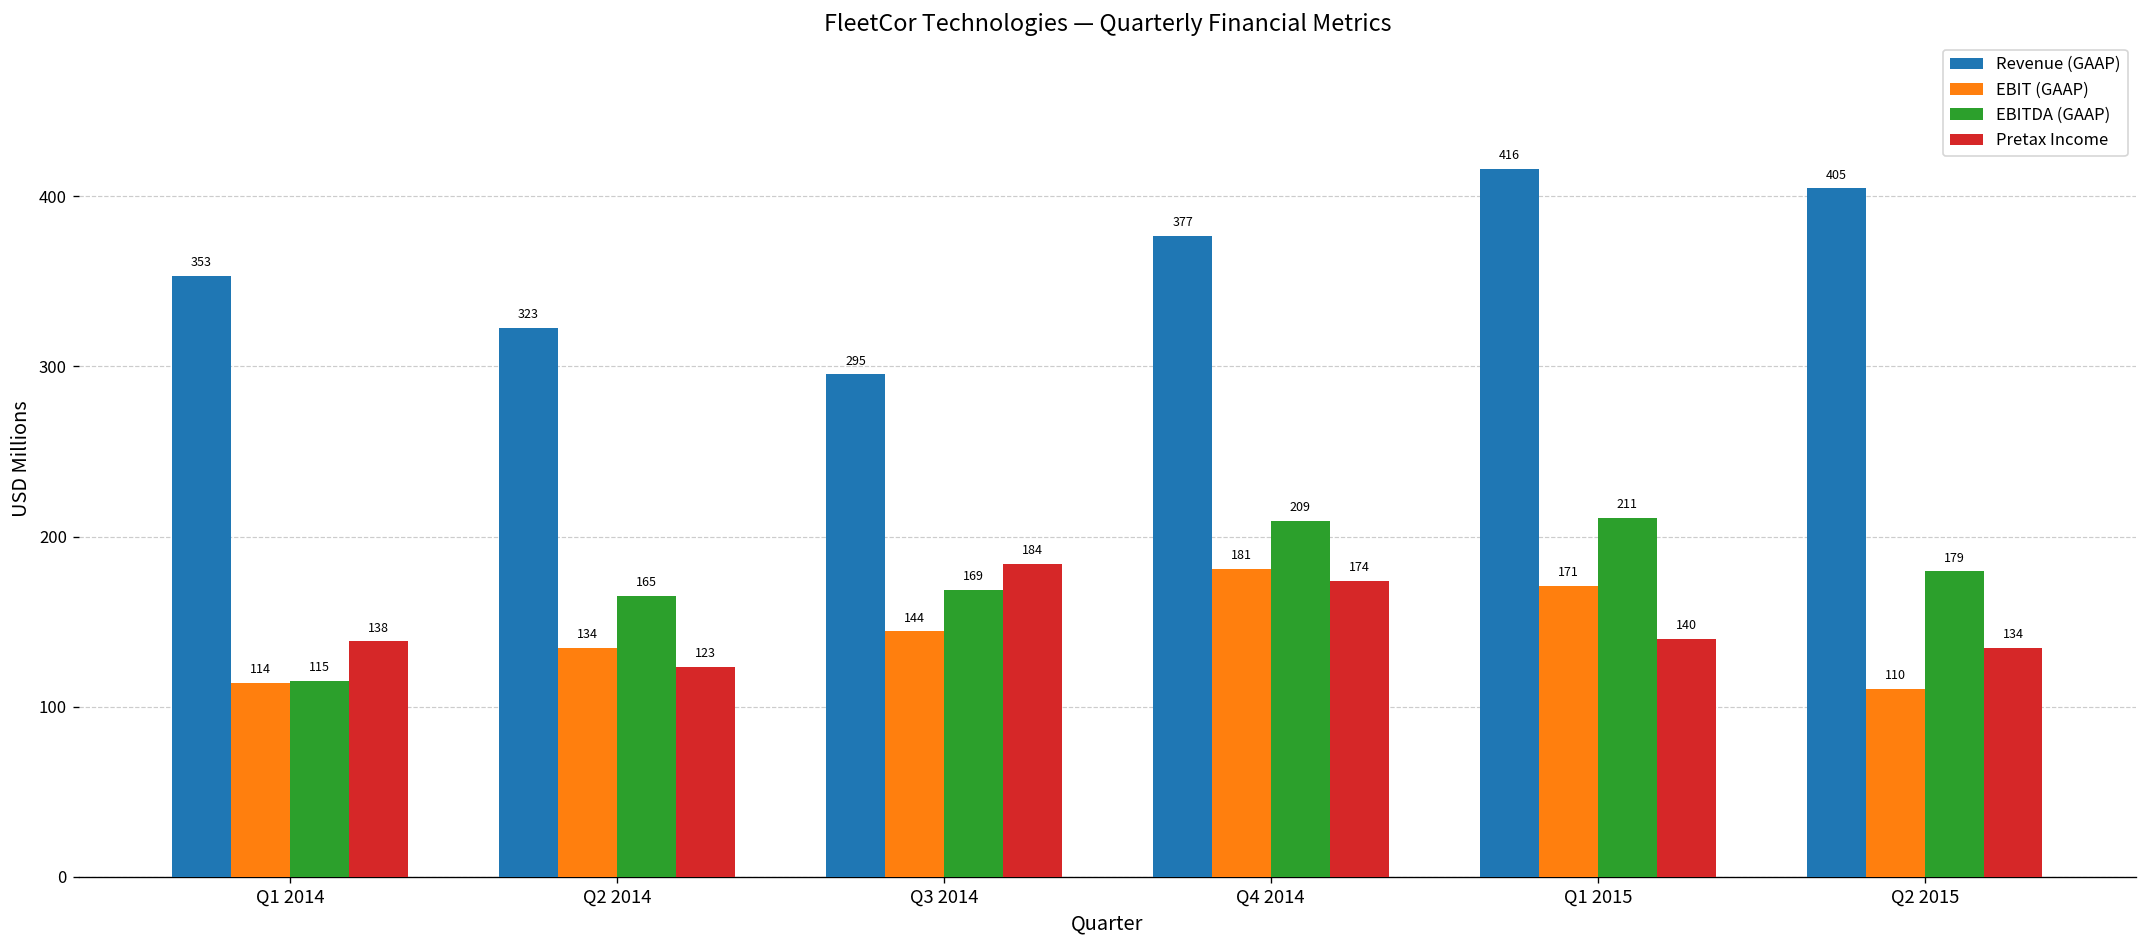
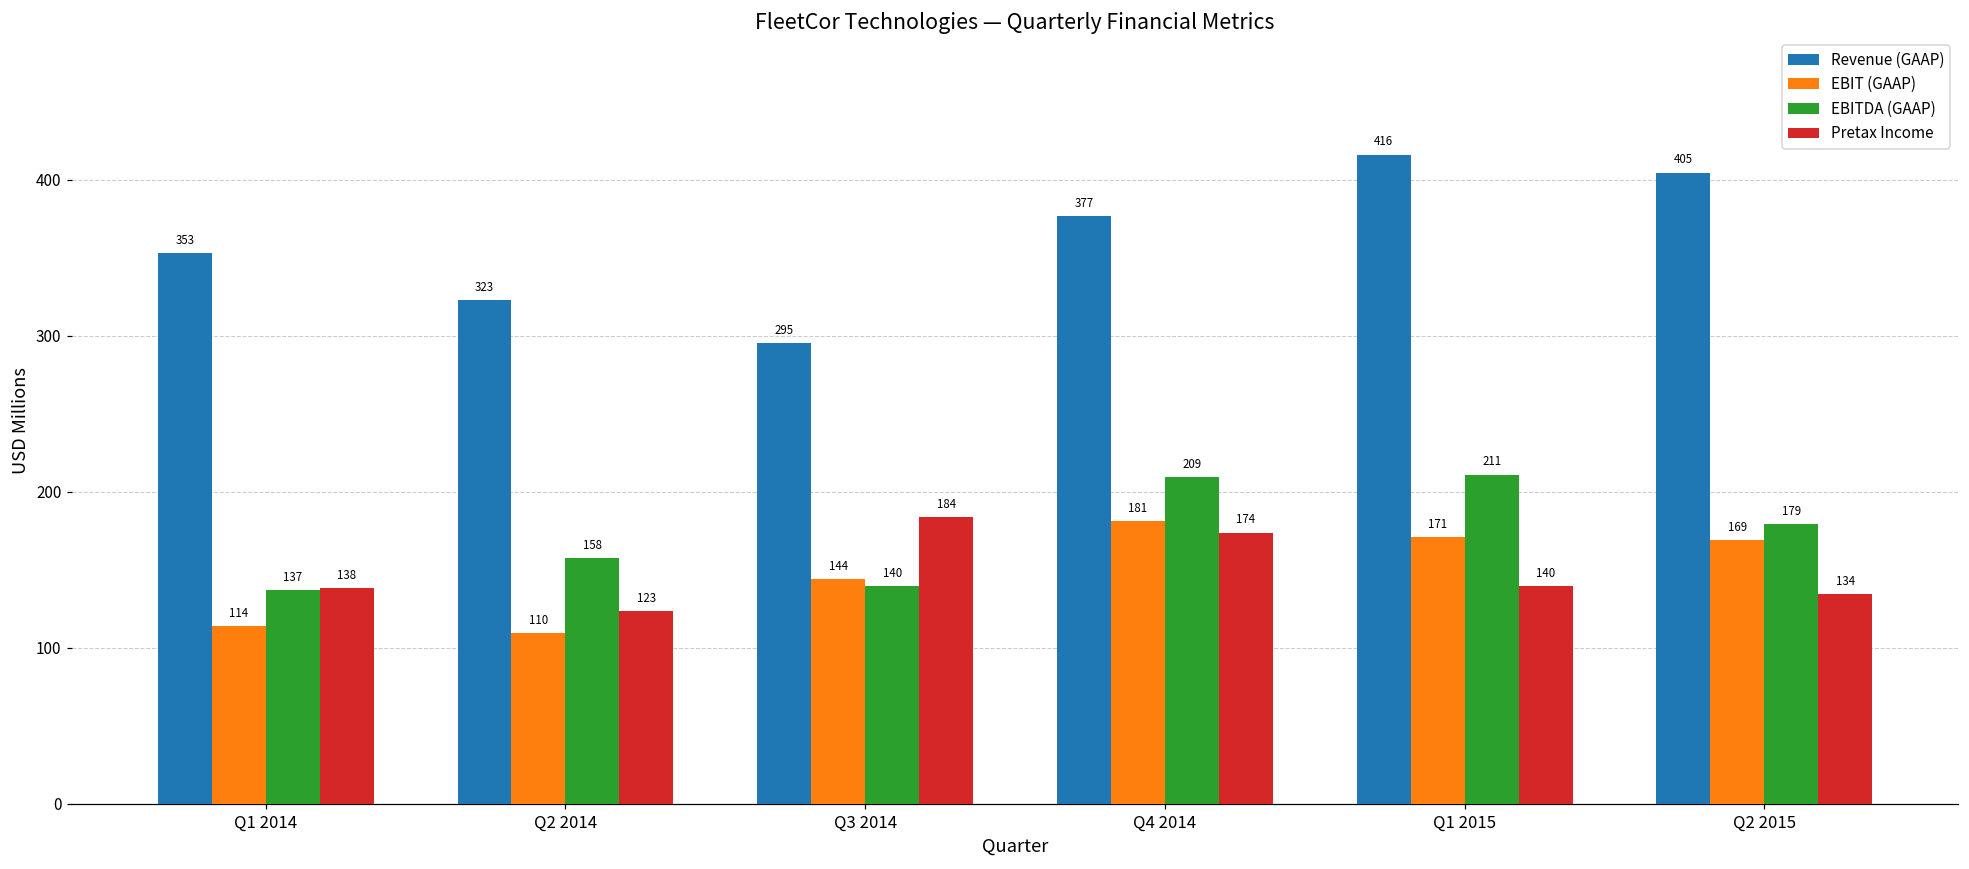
EBITDA (GAAP), Q1 2014: 115 -> 137
EBIT (GAAP), Q2 2014: 134 -> 110
EBITDA (GAAP), Q2 2014: 165 -> 158
EBITDA (GAAP), Q3 2014: 169 -> 140
EBIT (GAAP), Q2 2015: 110 -> 169
